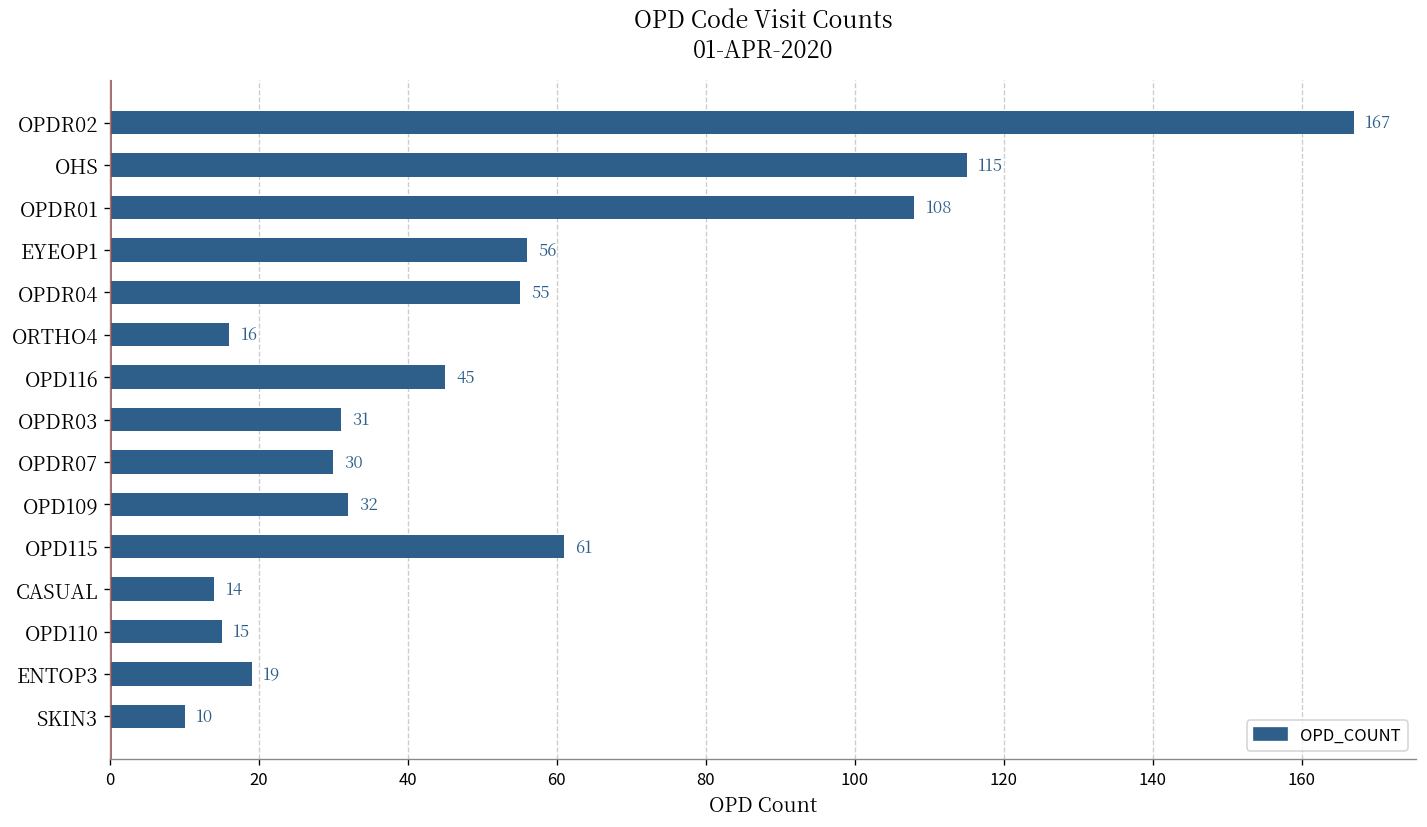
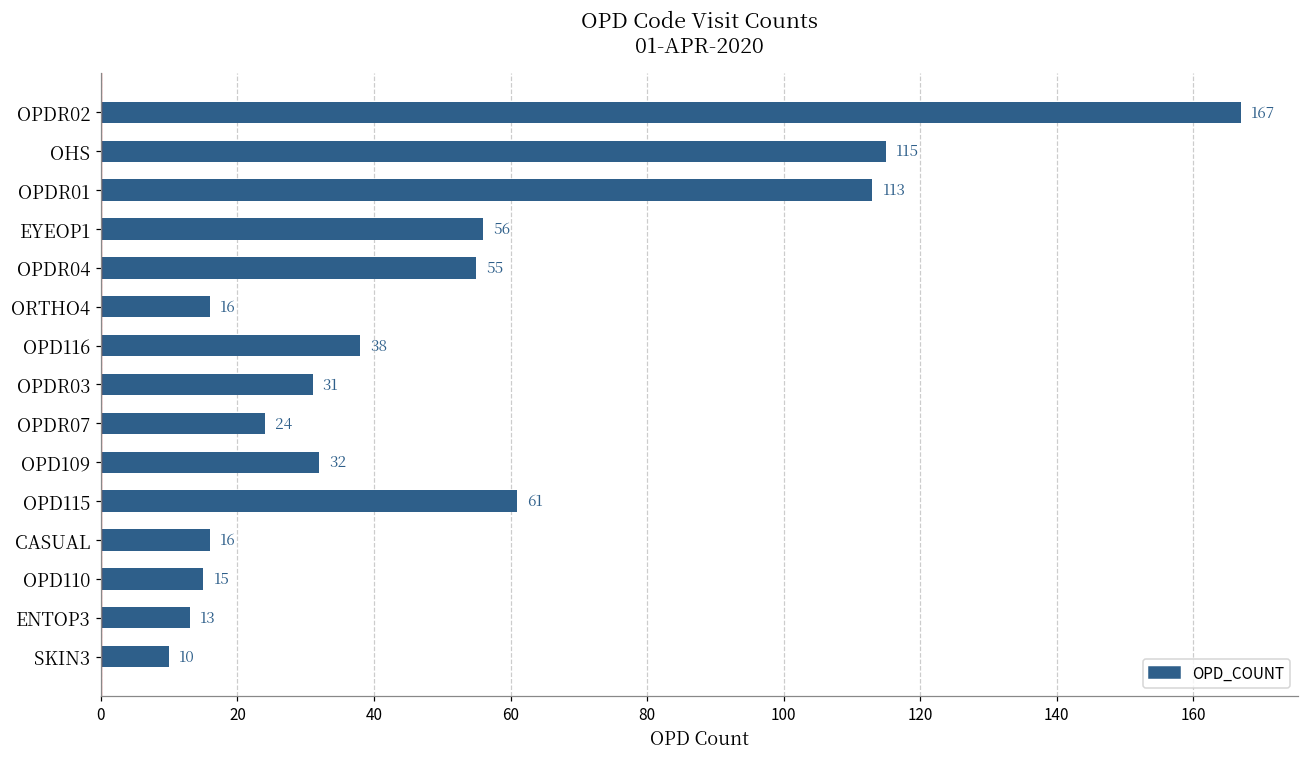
OPDR01: 108 -> 113
OPD116: 45 -> 38
OPDR07: 30 -> 24
CASUAL: 14 -> 16
ENTOP3: 19 -> 13
